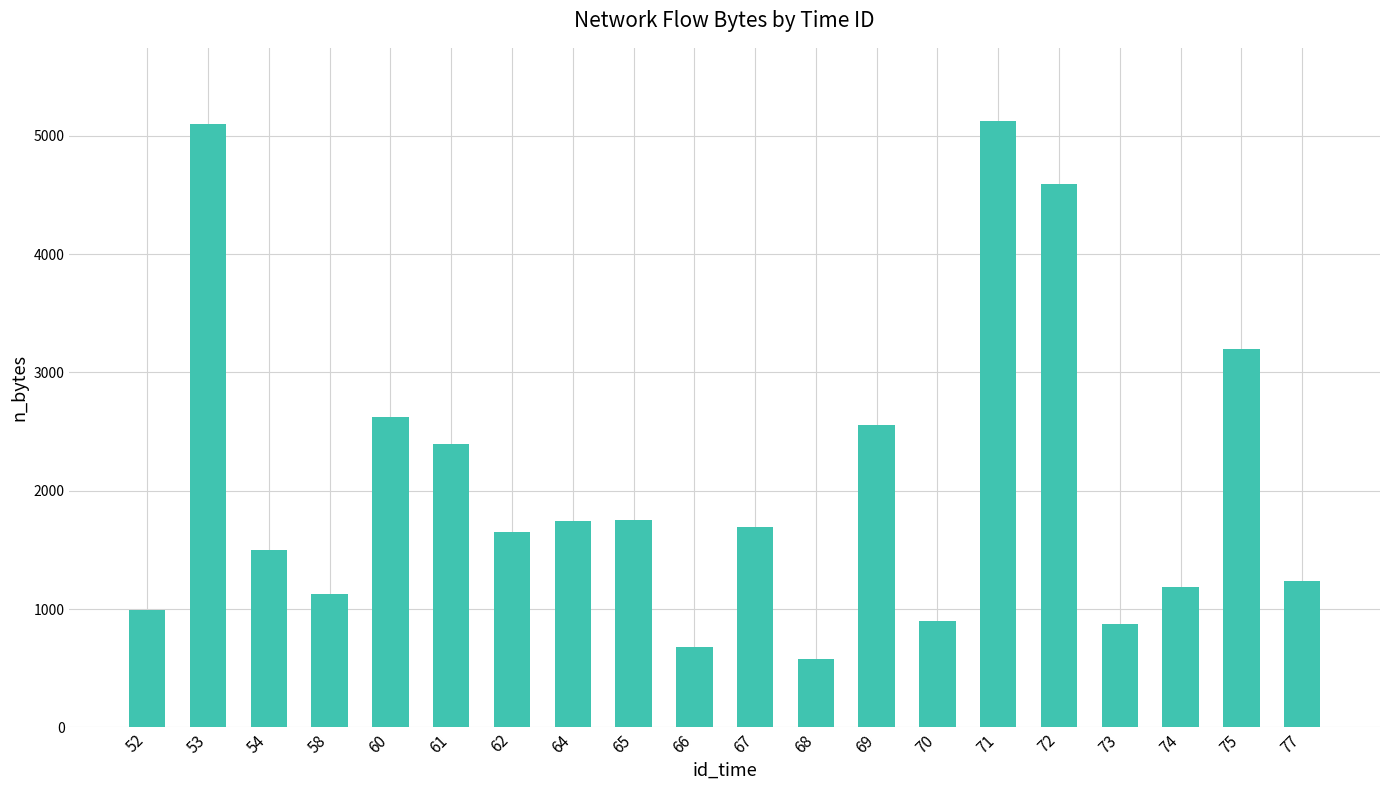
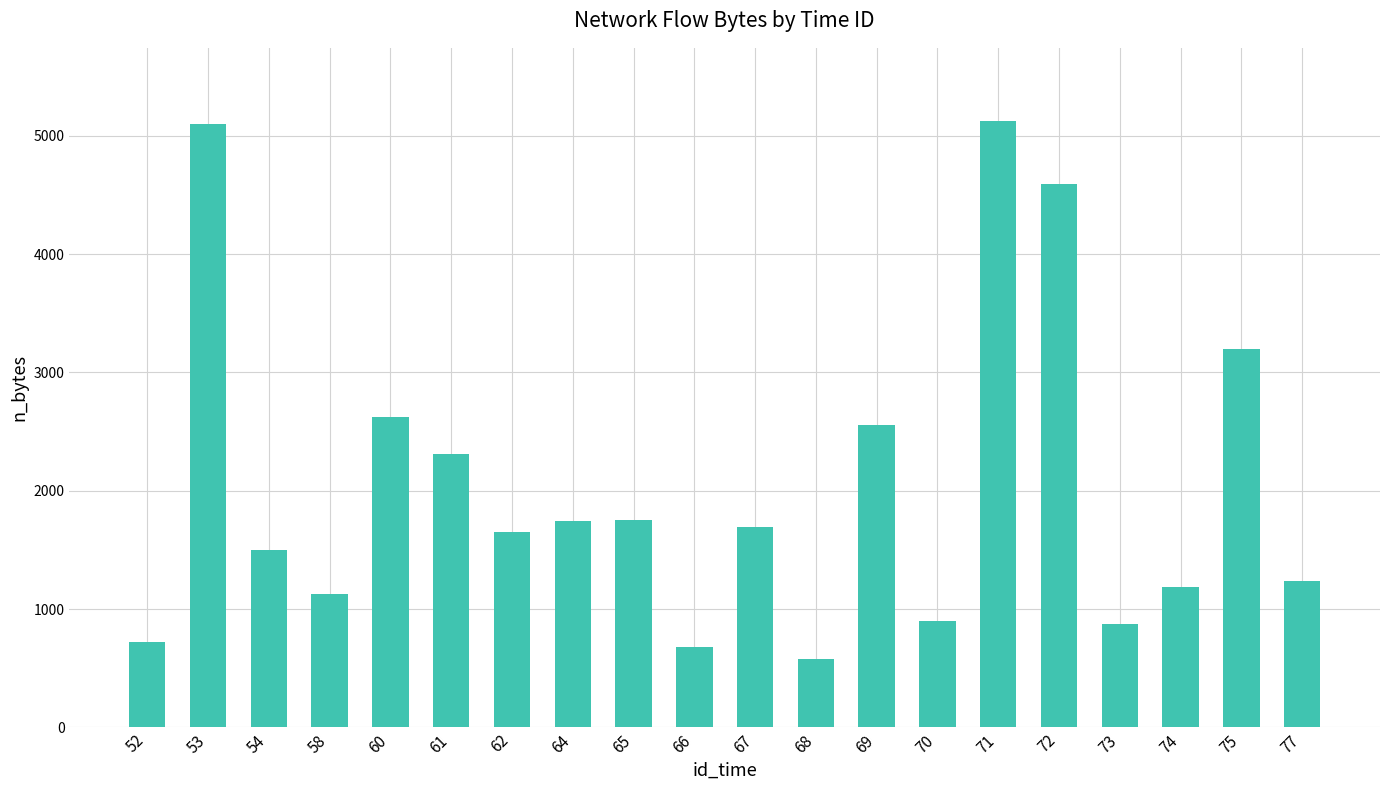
52: 990 -> 720
61: 2400 -> 2310
